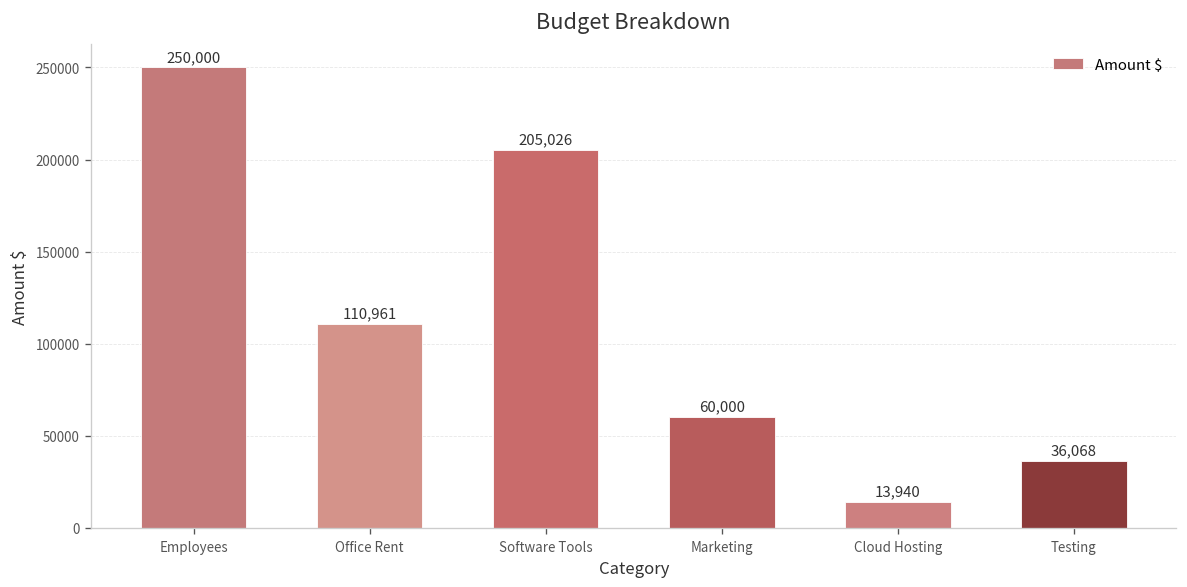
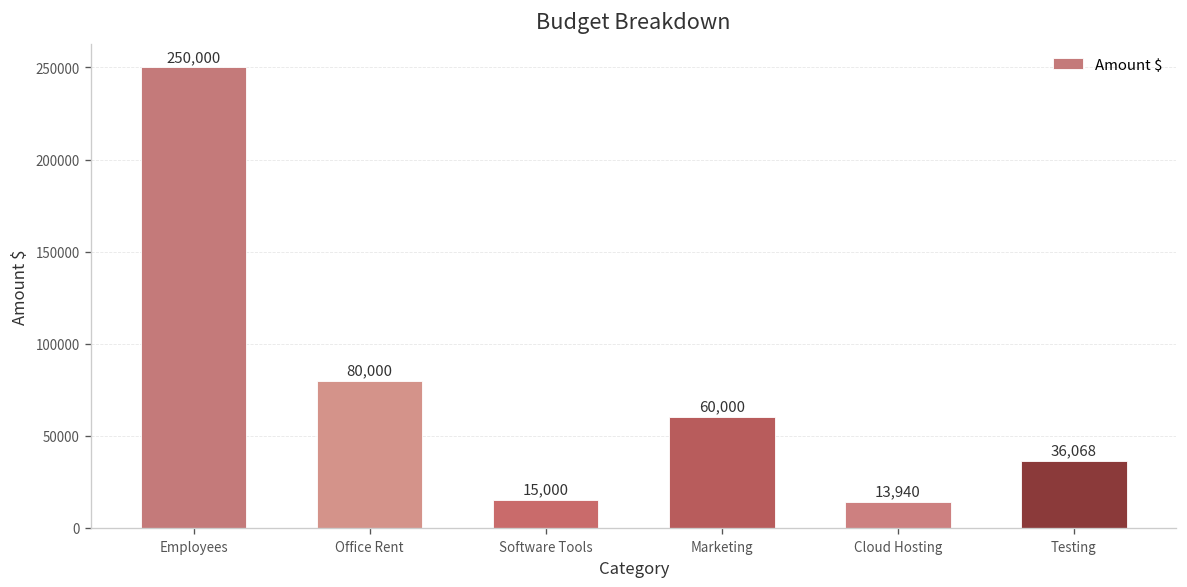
Office Rent: 110,961 -> 80,000
Software Tools: 205,026 -> 15,000
